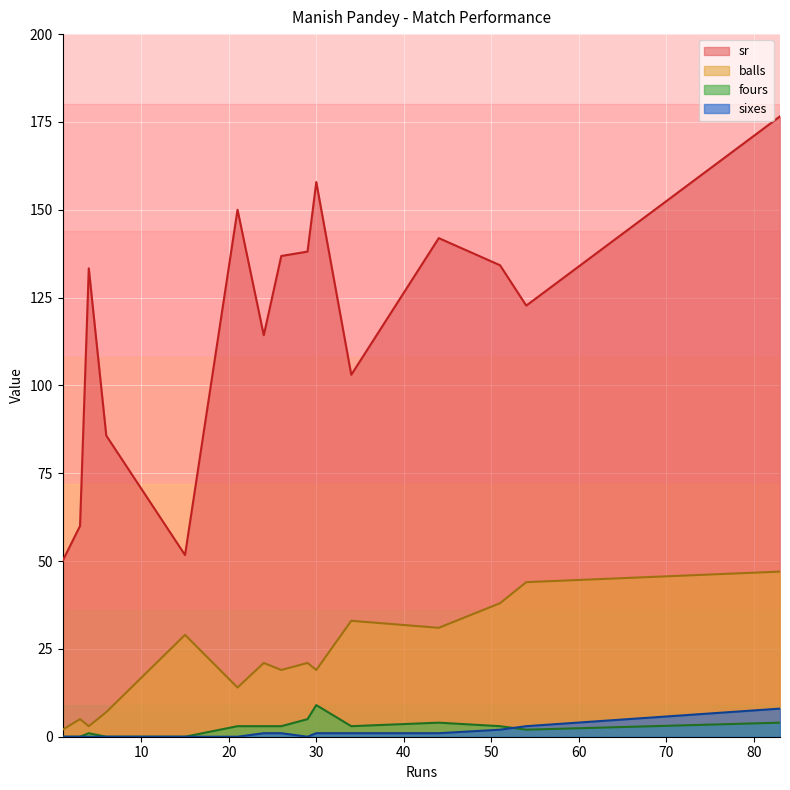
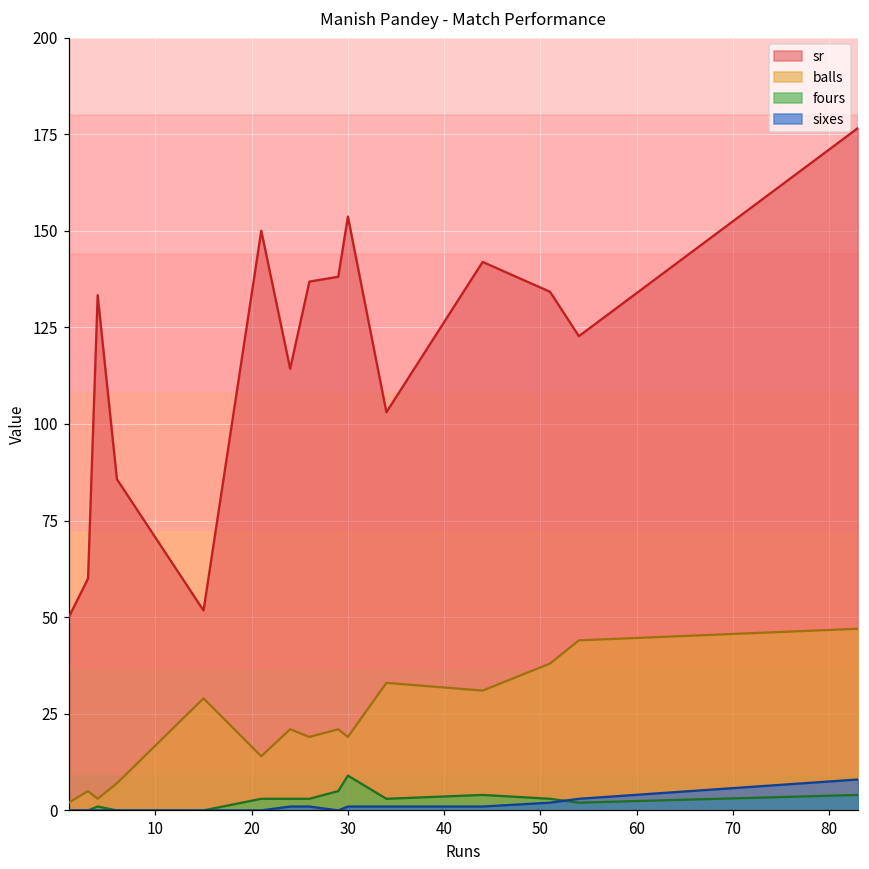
sr, 30: 158 -> 154
